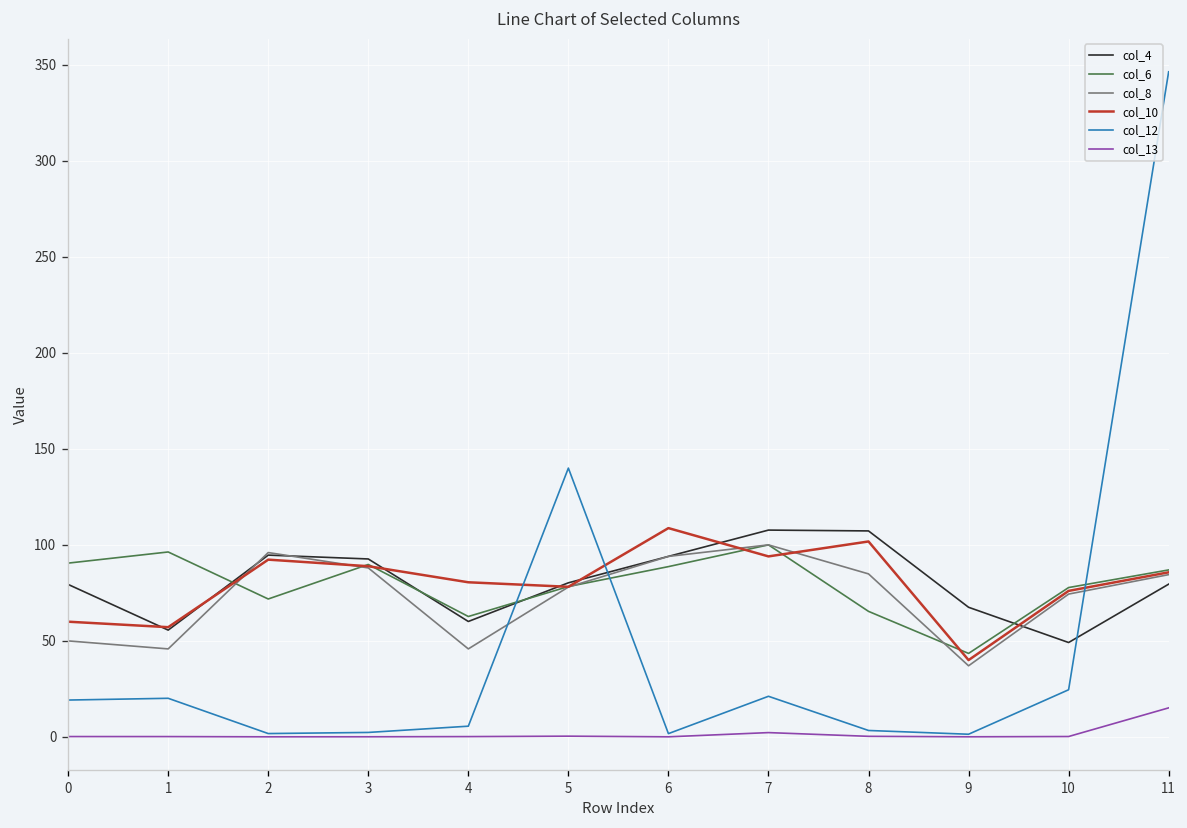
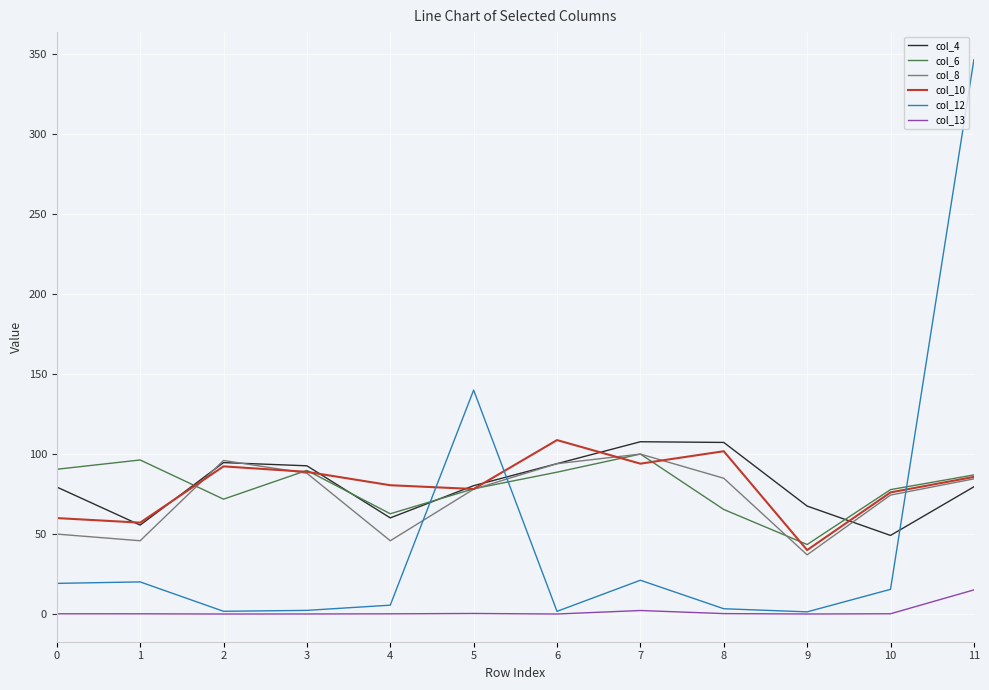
col_12, 10: 25 -> 15
